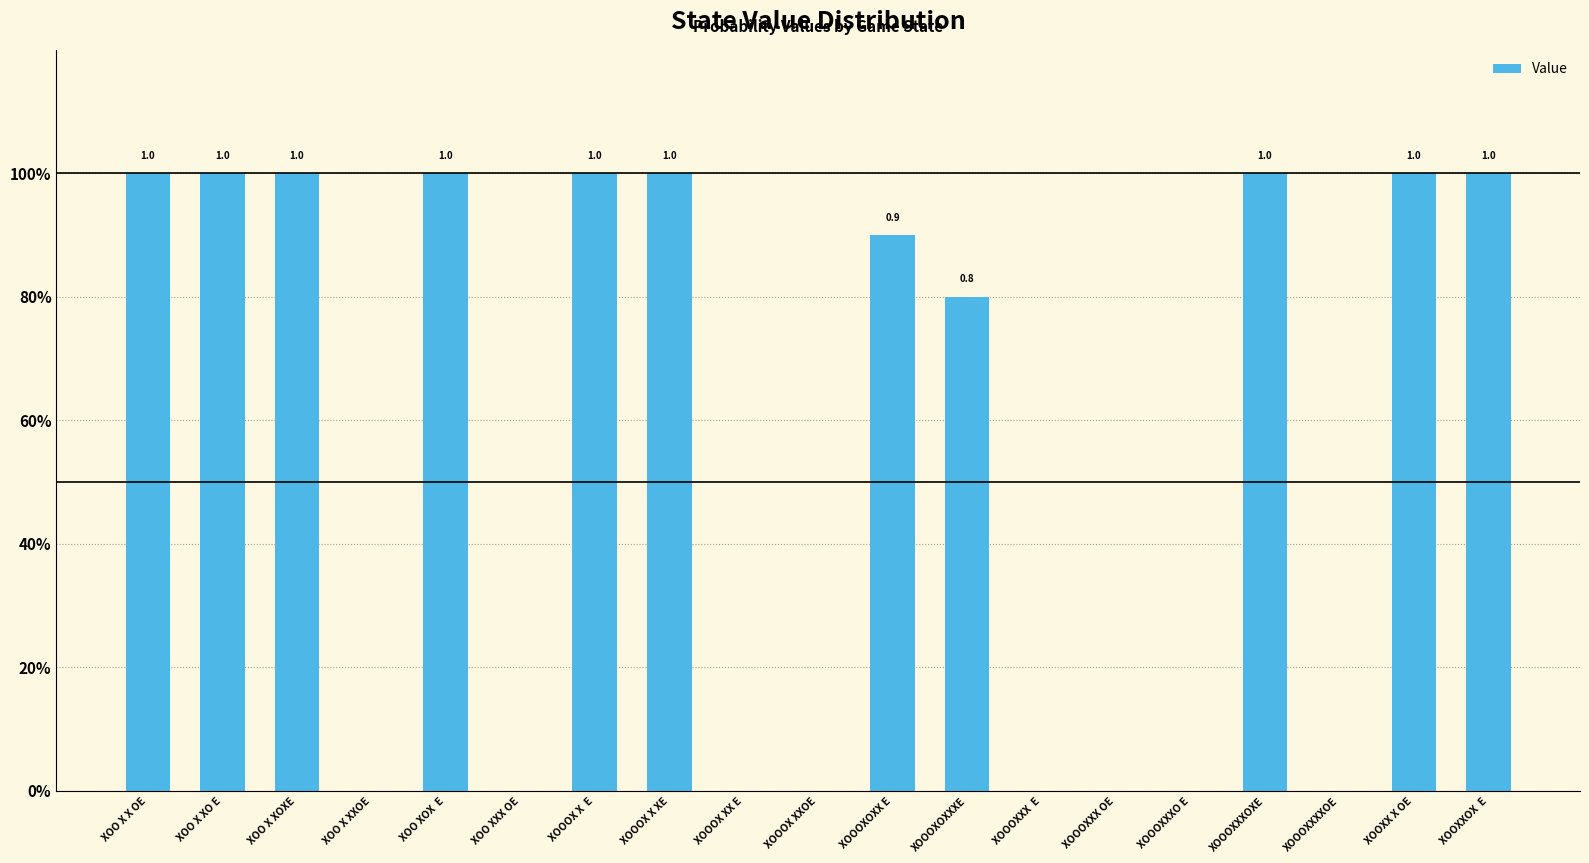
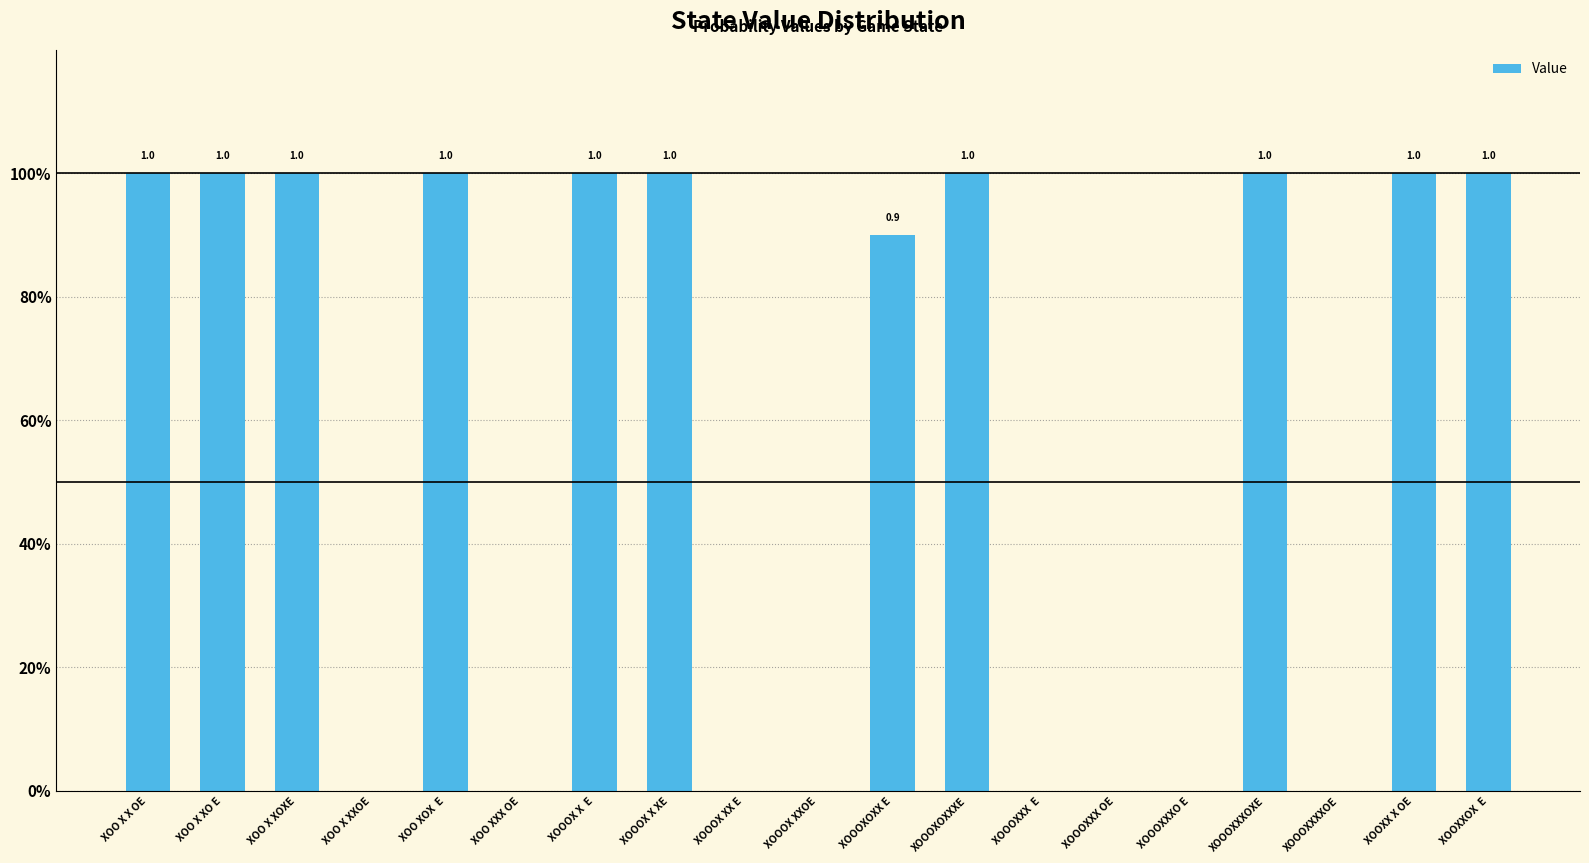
XOOOXOXXXE: 0.8 -> 1.0
